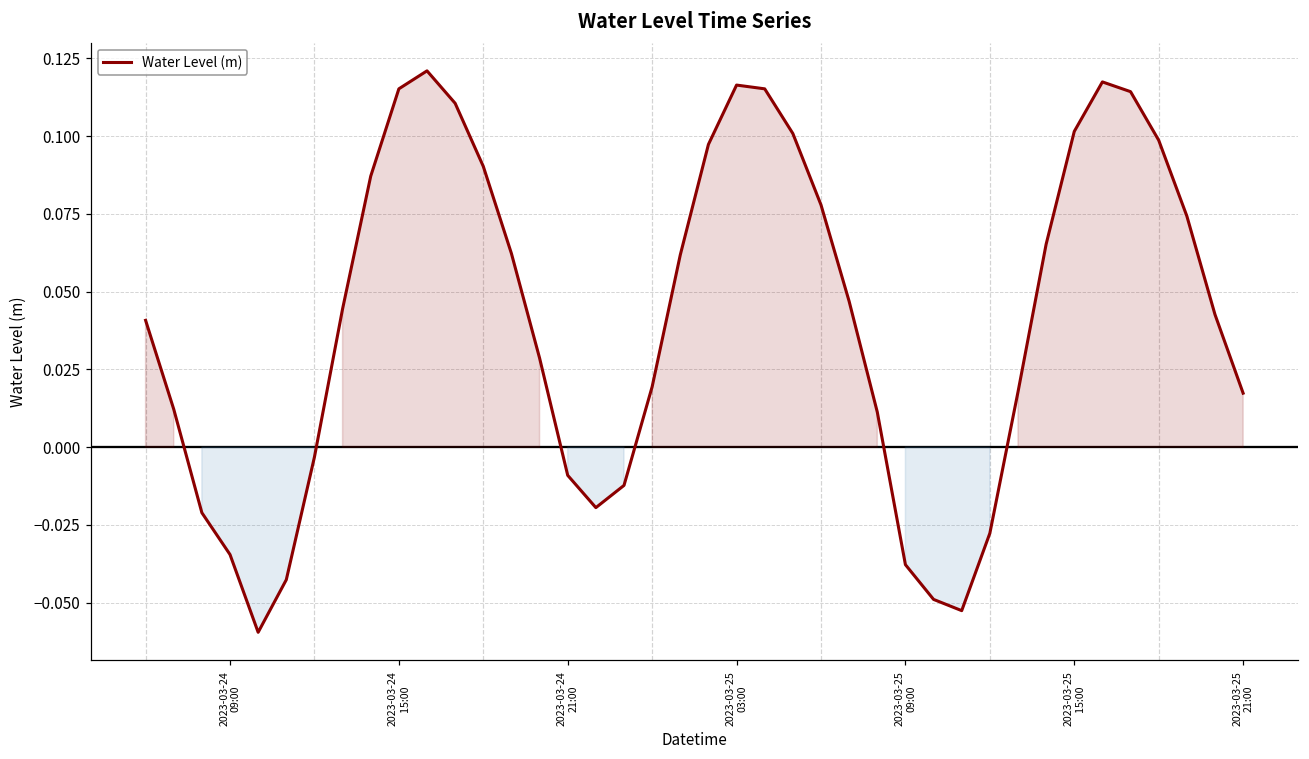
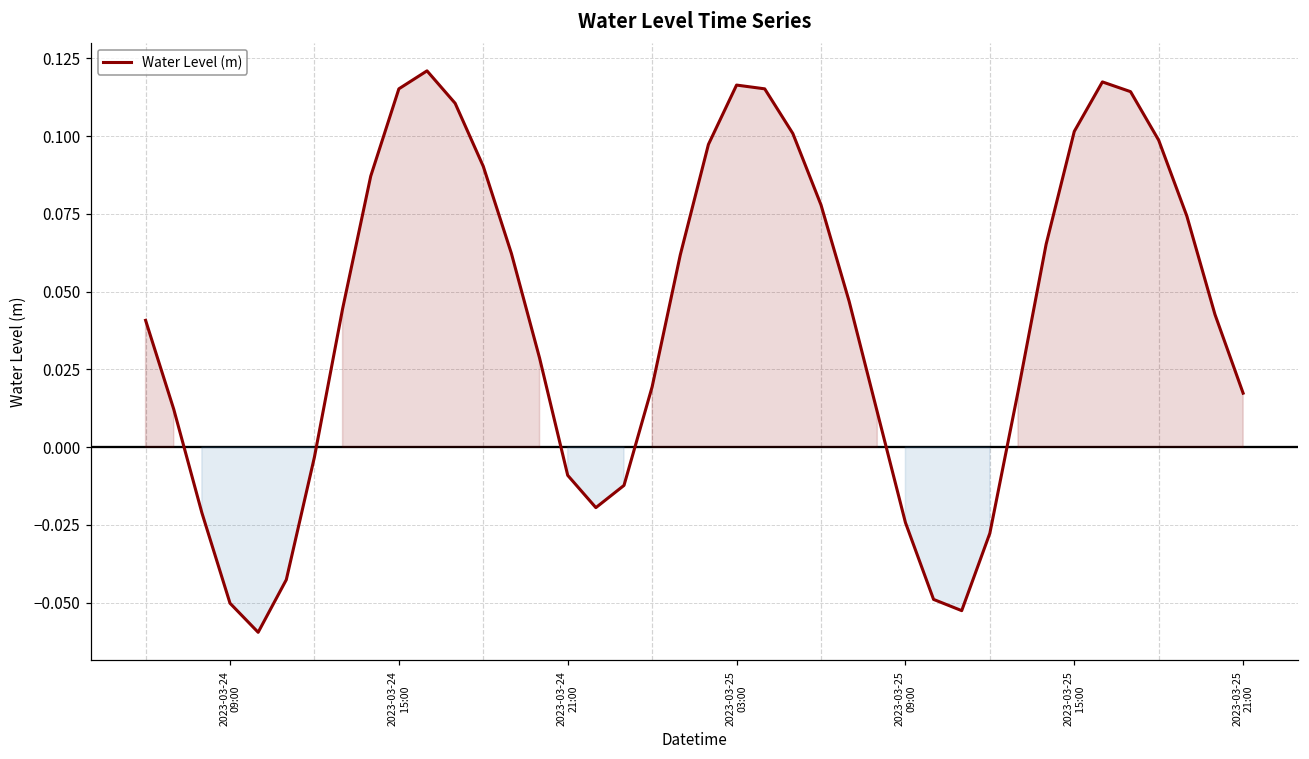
2023-03-24 09:00: -0.035 -> -0.050
2023-03-25 09:00: -0.038 -> -0.024
